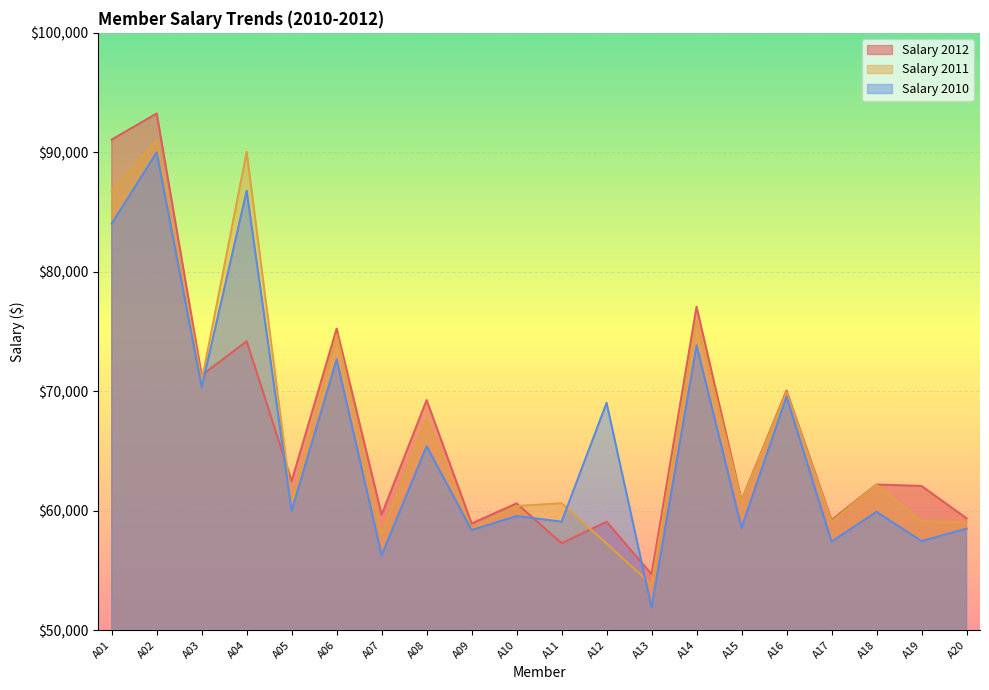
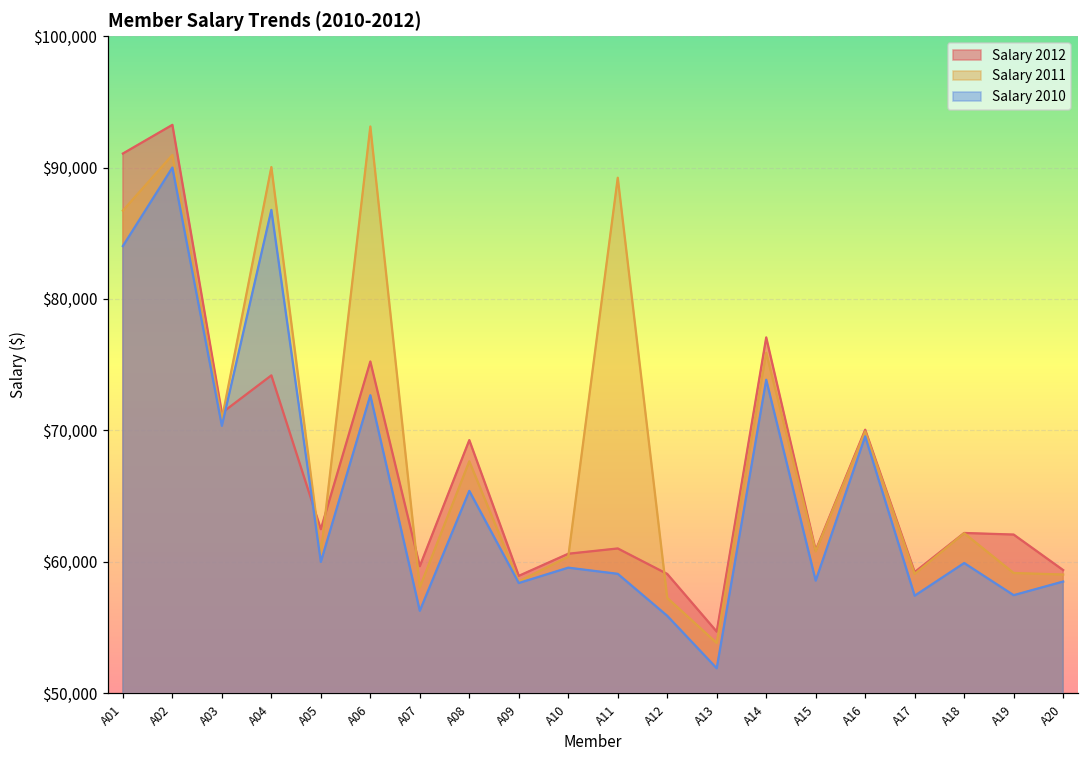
Salary 2011, A06: $74,700 -> $93,100
Salary 2012, A11: $57,300 -> $61,000
Salary 2011, A11: $60,600 -> $89,200
Salary 2010, A12: $69,000 -> $55,900
